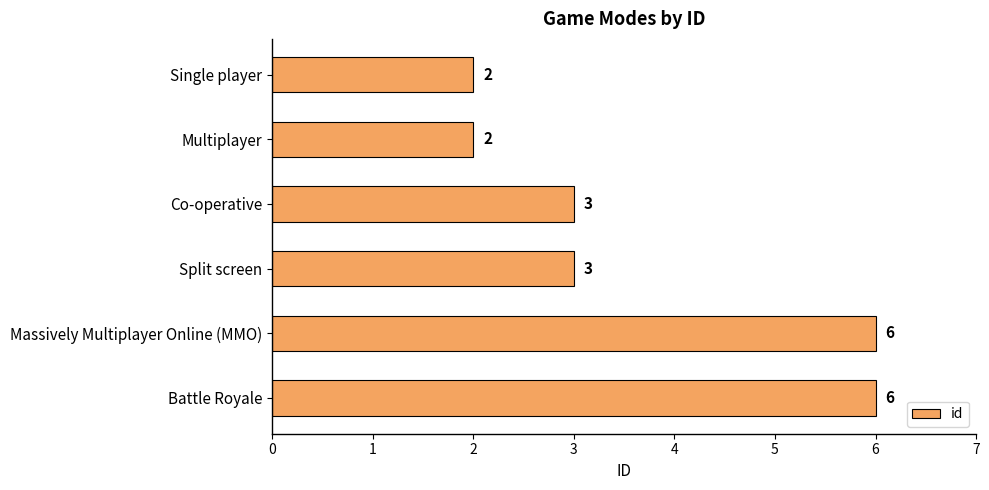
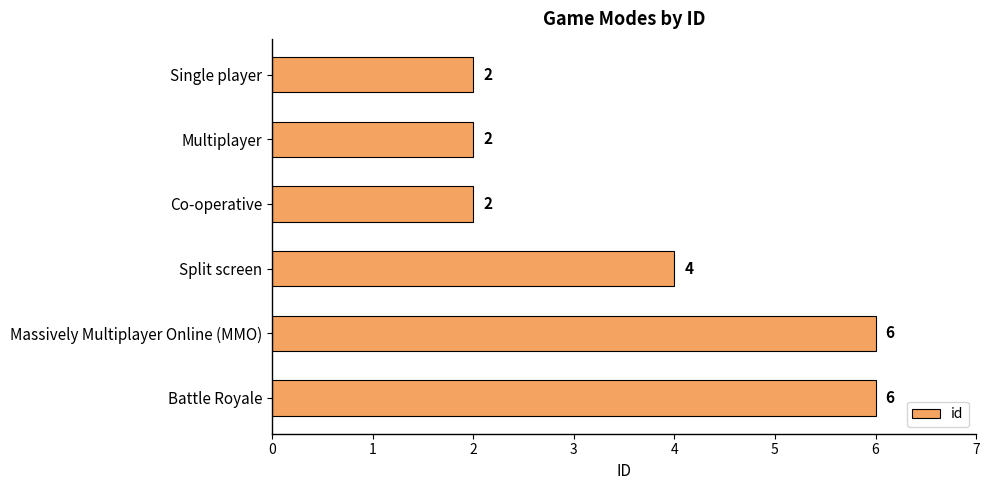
Co-operative: 3 -> 2
Split screen: 3 -> 4
